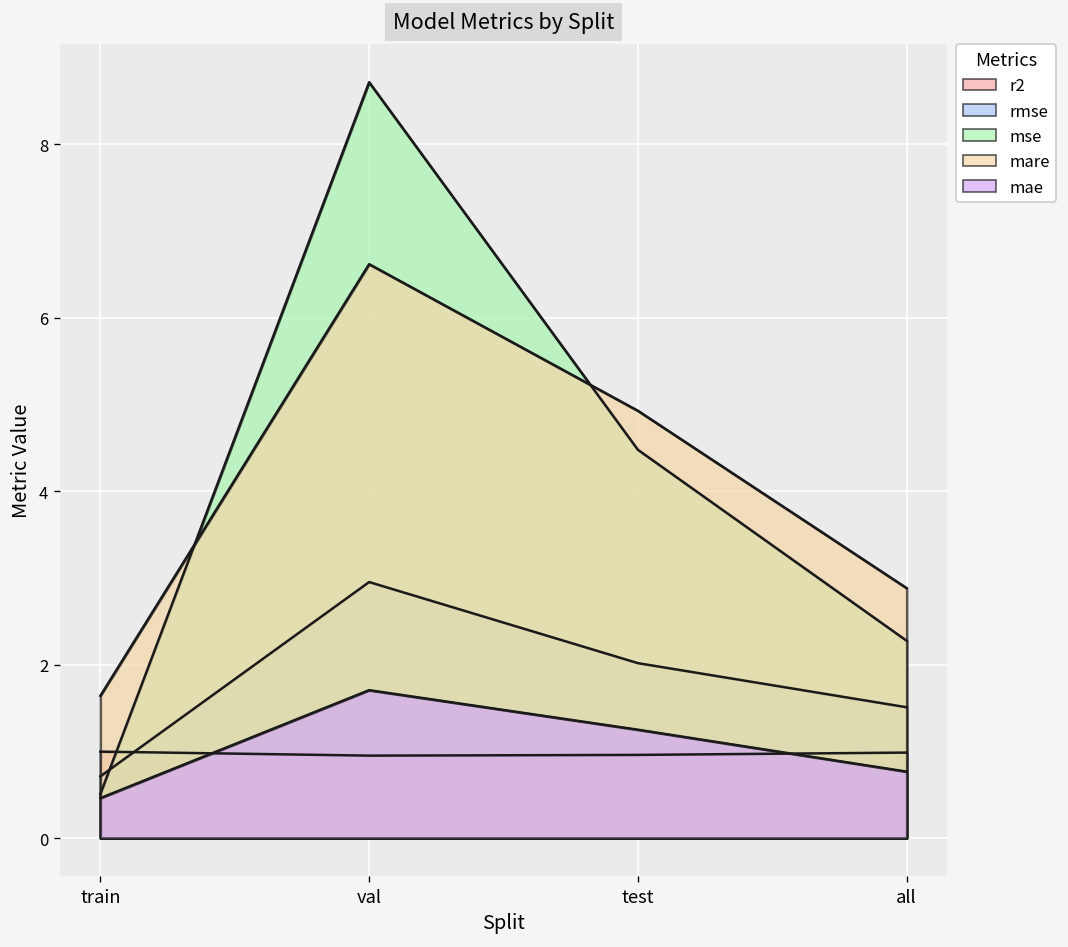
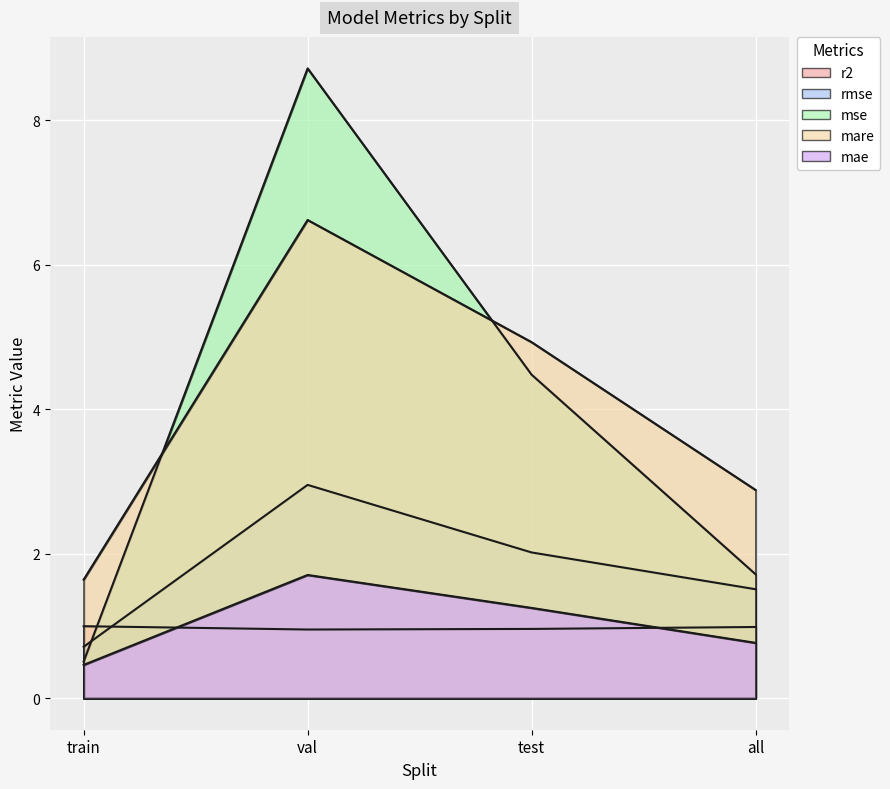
mse, all: 2.3 -> 1.7
